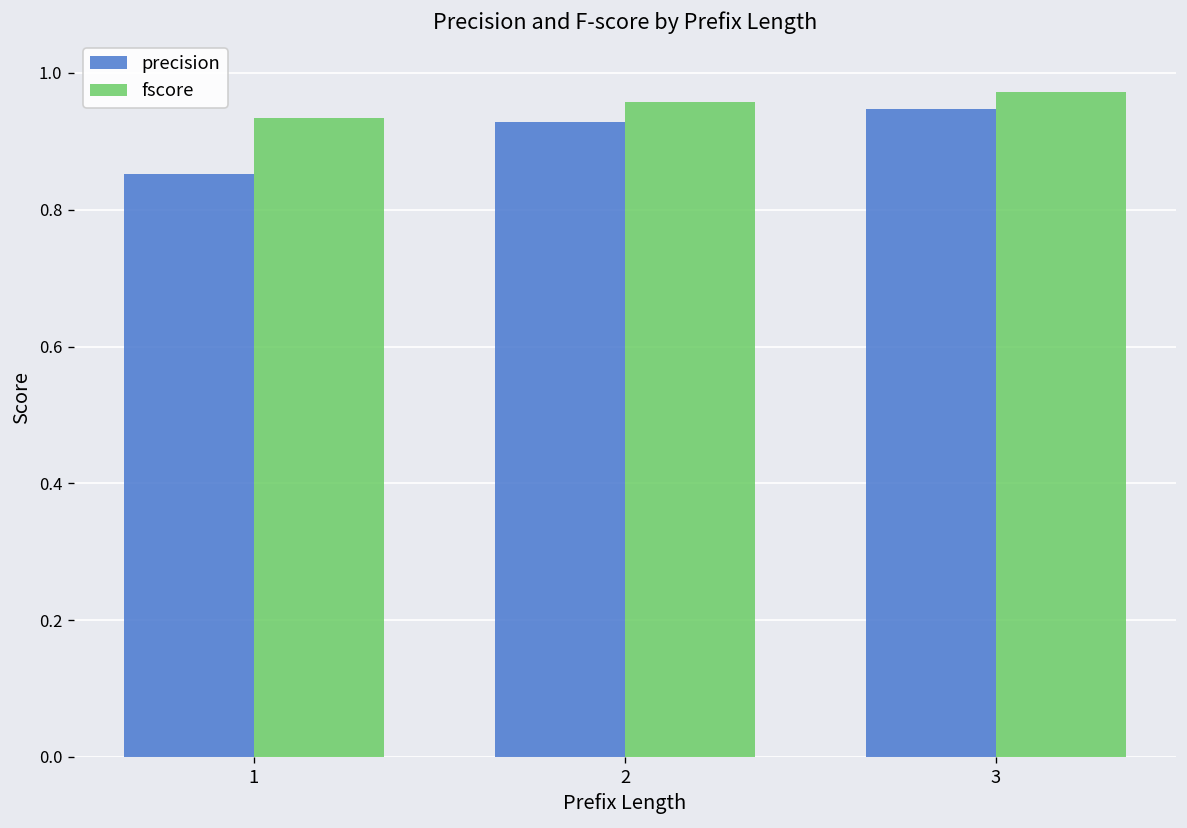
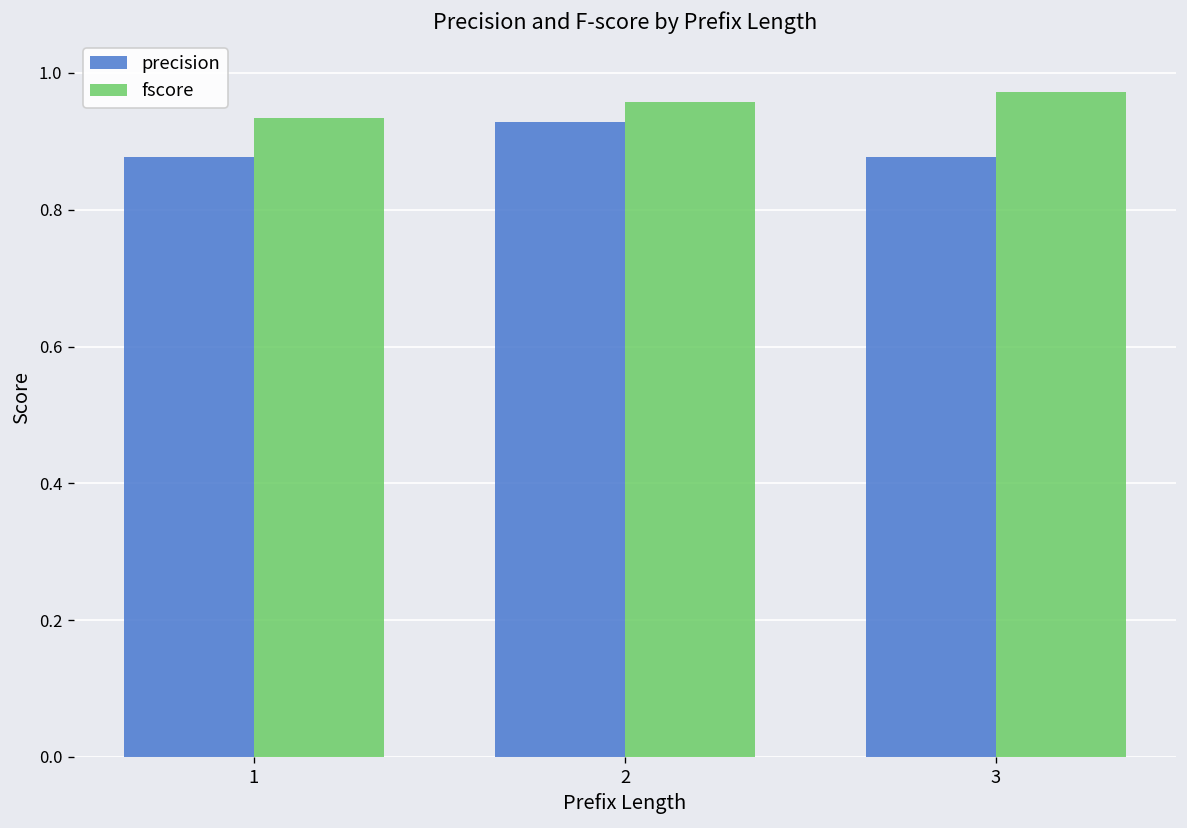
precision, 1: 0.85 -> 0.88
precision, 3: 0.95 -> 0.88
